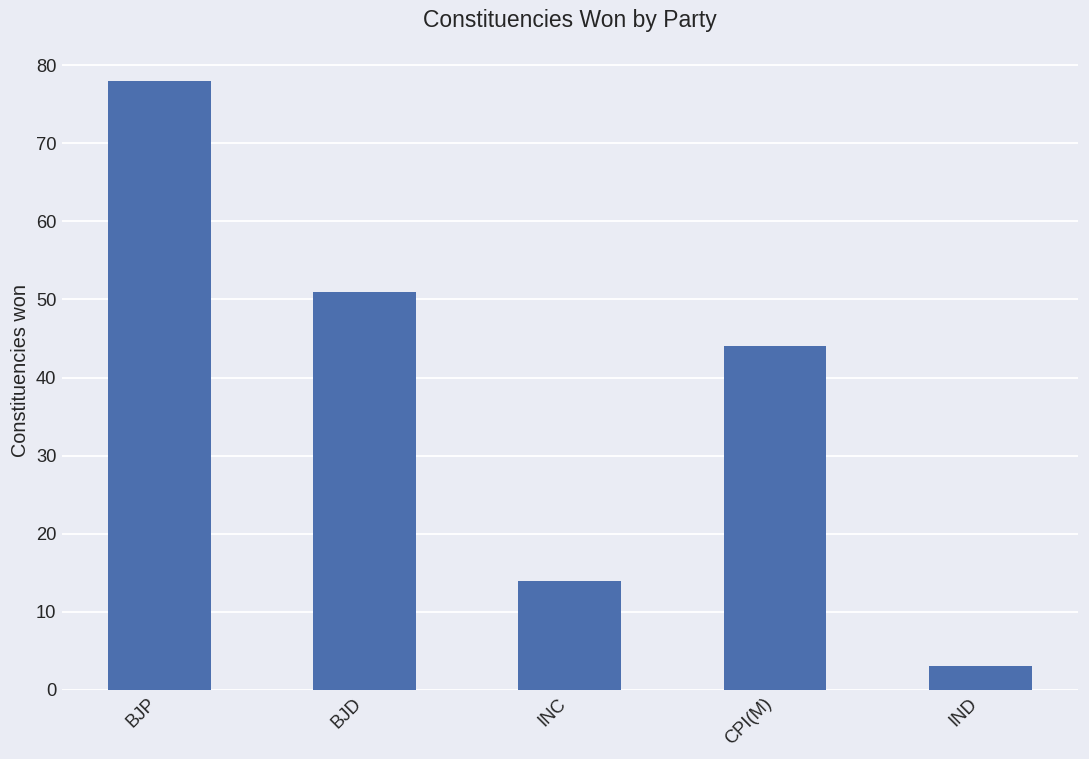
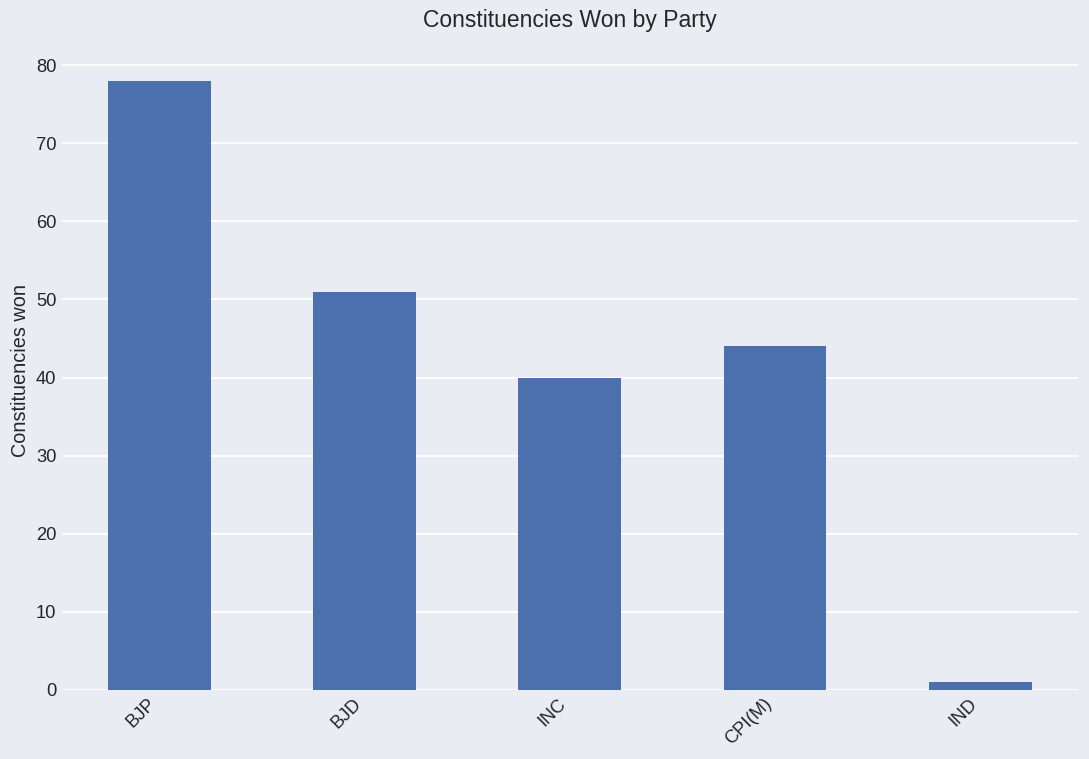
INC: 14 -> 40
IND: 3 -> 1
